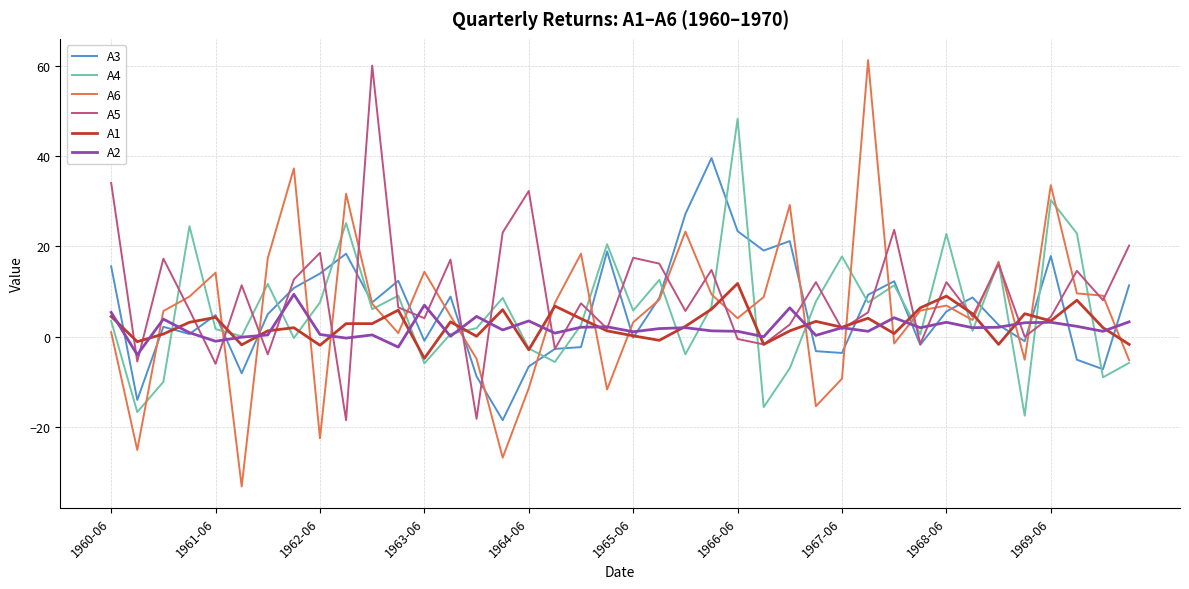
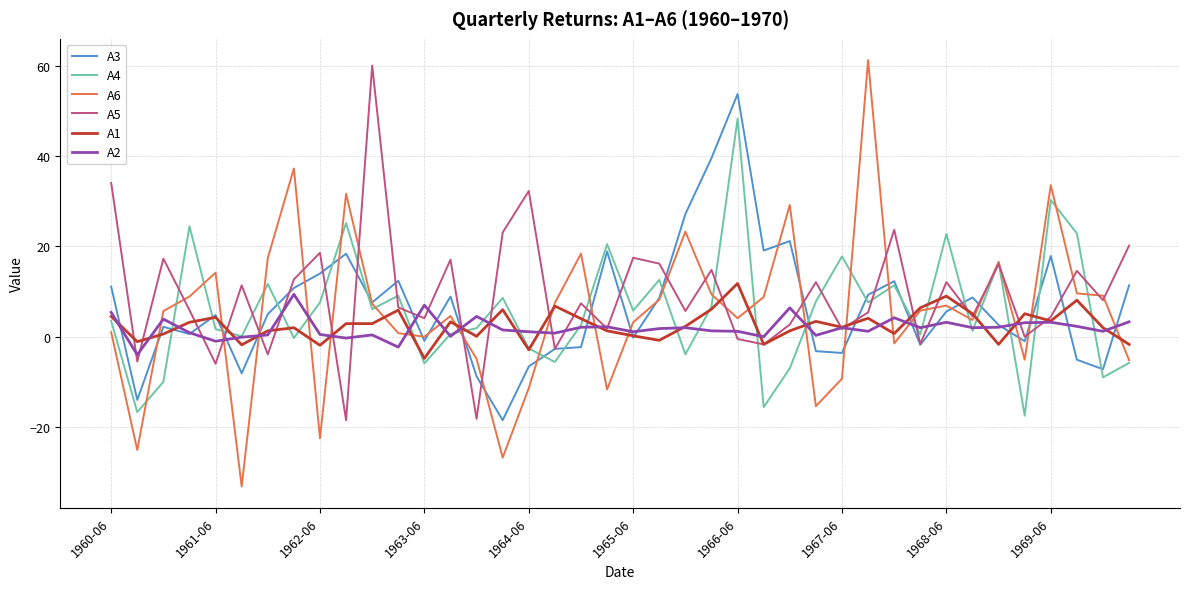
A3, 1960-06: 16 -> 11
A6, 1963-06: 14 -> 0
A2, 1964-06: 4 -> 1
A3, 1966-06: 23 -> 54
